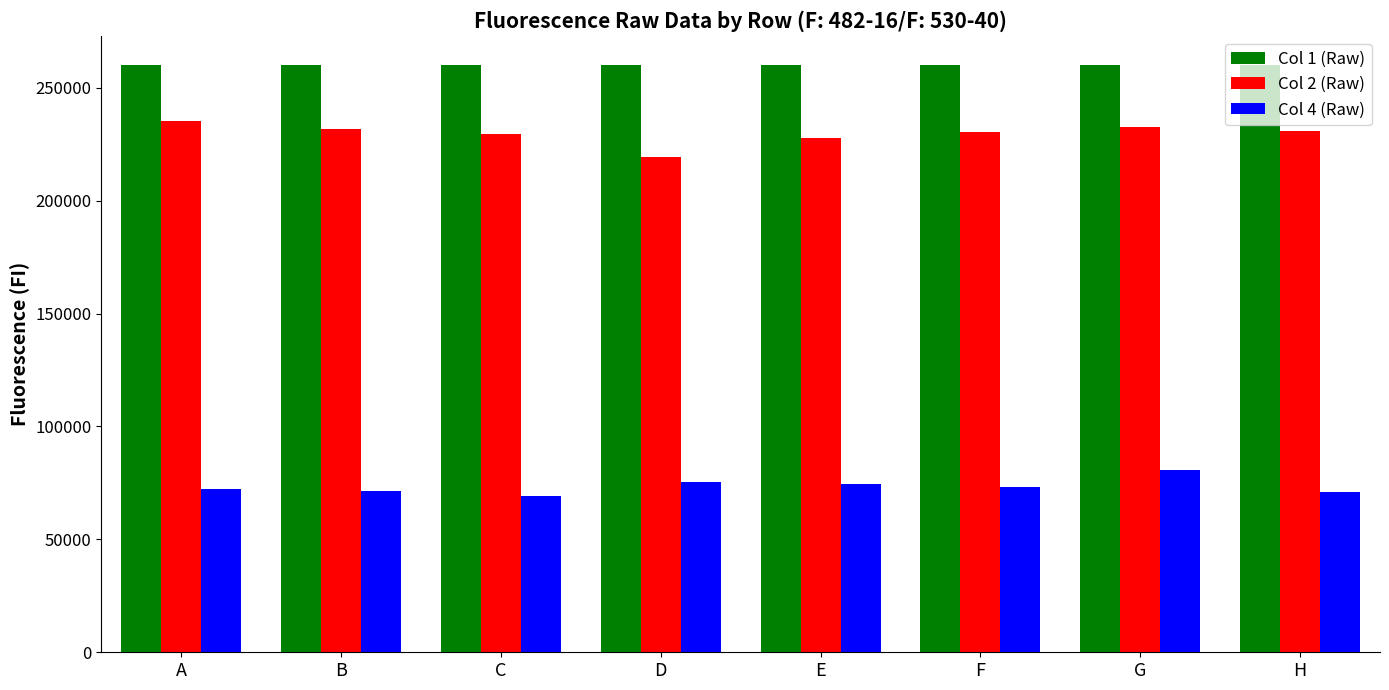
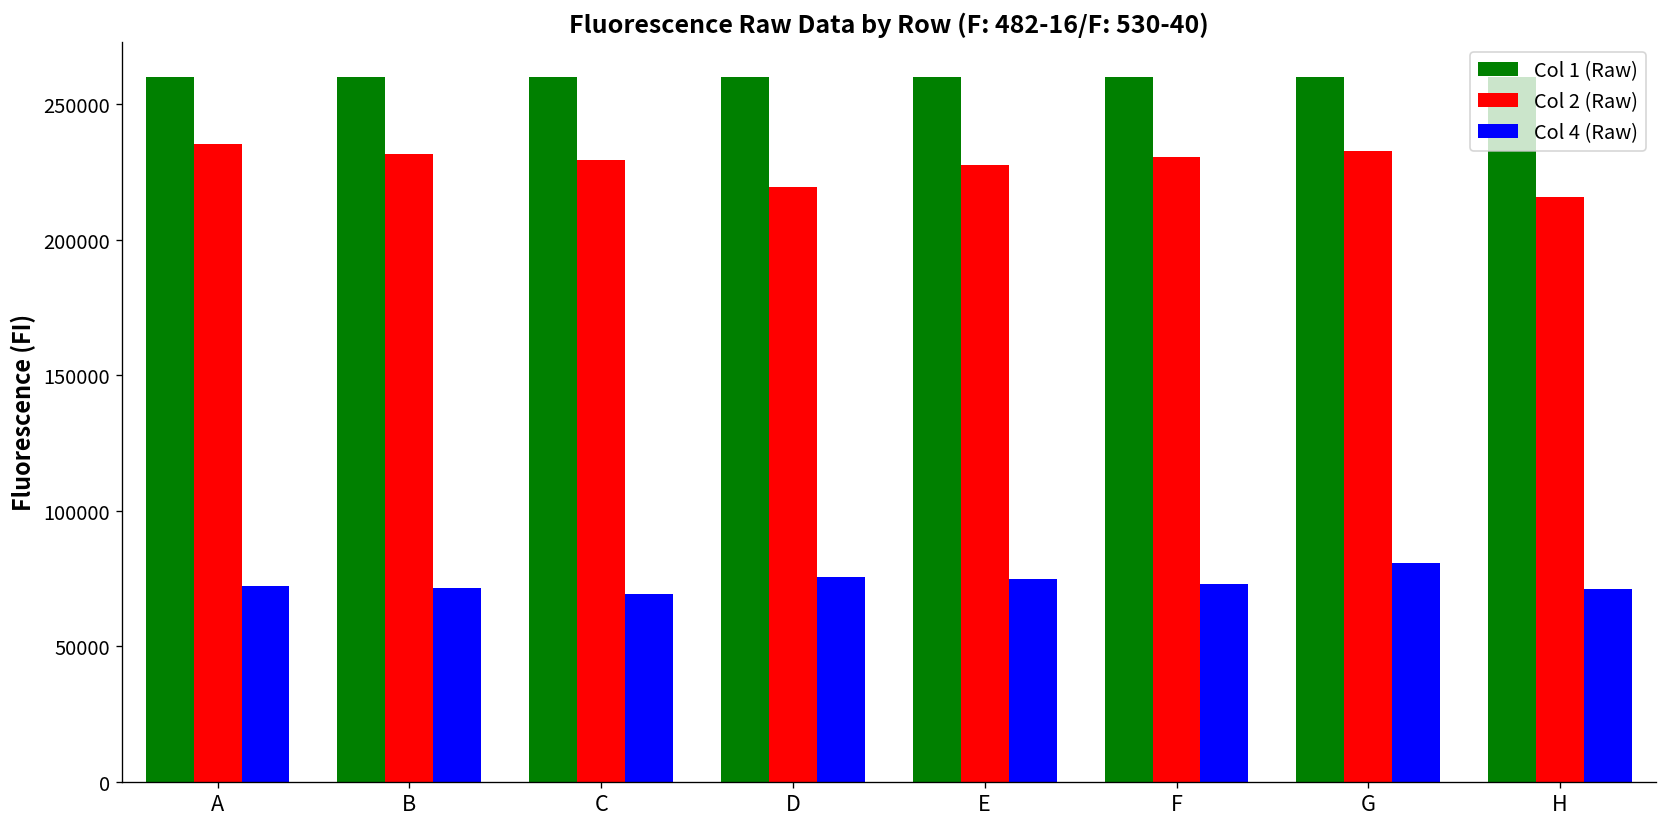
Col 2 (Raw), H: 231000 -> 216000
